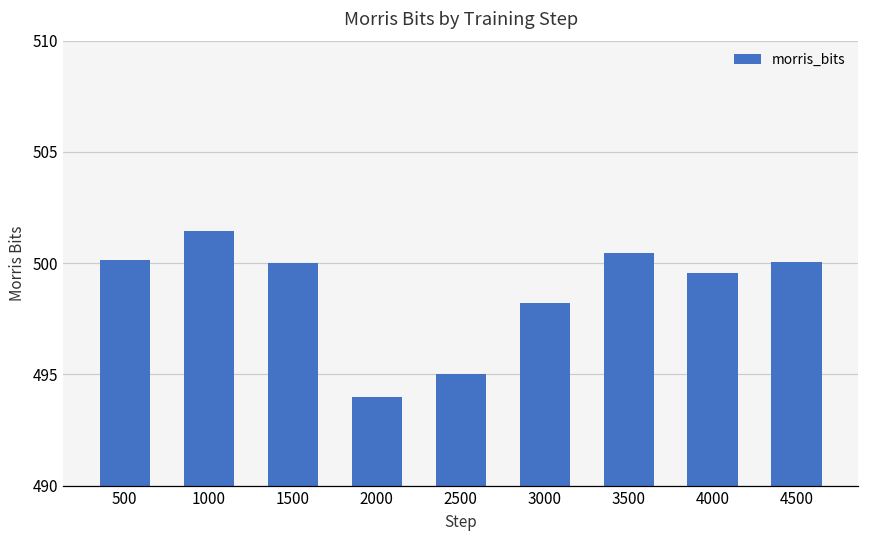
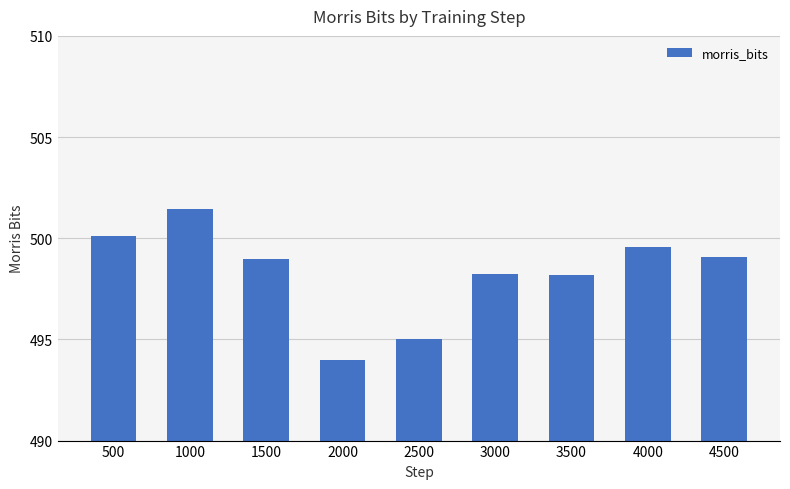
1500: 500.0 -> 499.0
3500: 500.5 -> 498.2
4500: 500.0 -> 499.1
